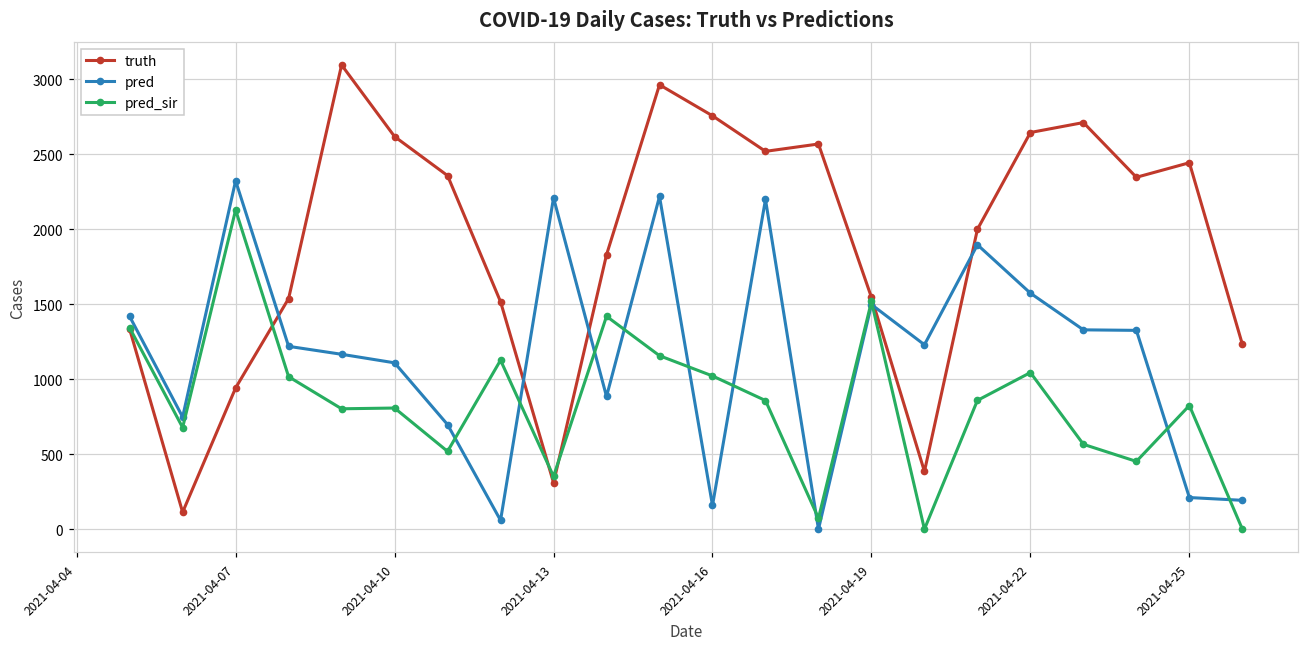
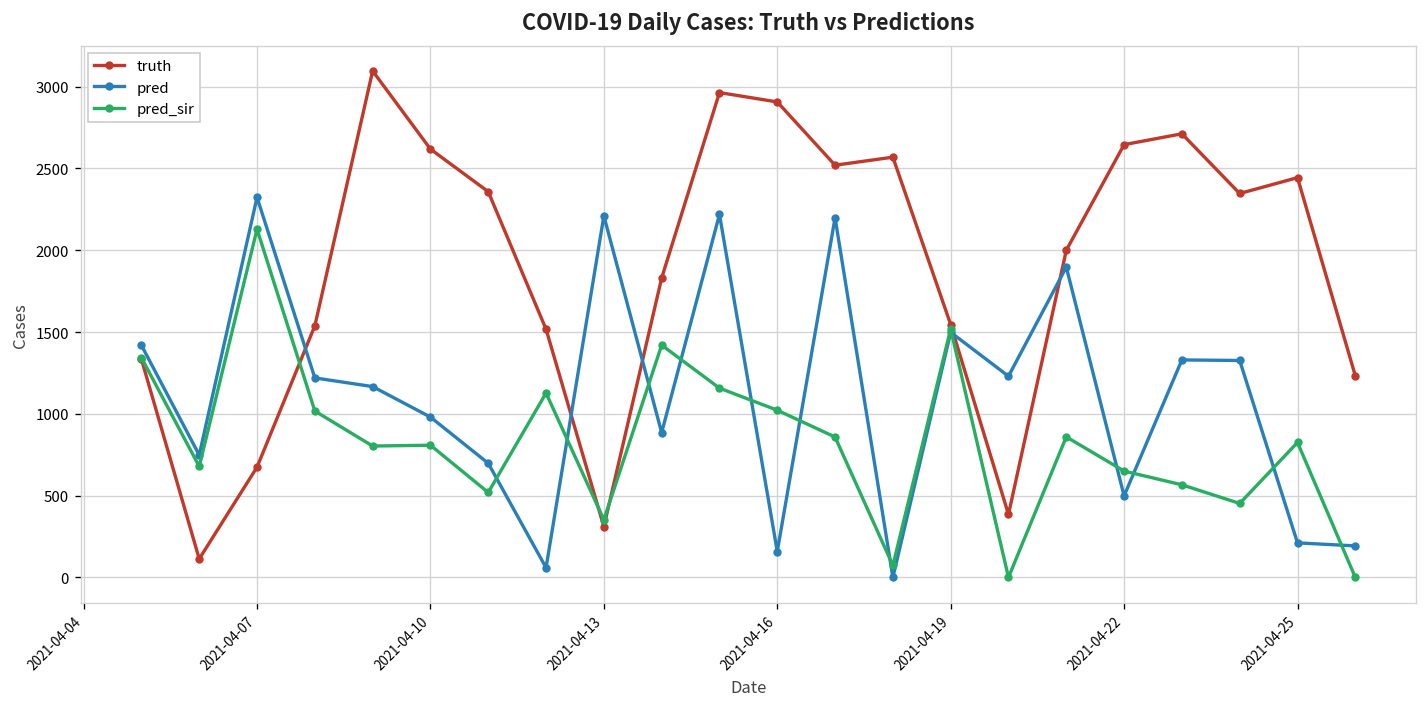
truth, 2021-04-07: 940 -> 670
pred, 2021-04-10: 1110 -> 980
truth, 2021-04-16: 2760 -> 2910
pred, 2021-04-22: 1570 -> 500
pred_sir, 2021-04-22: 1040 -> 650
